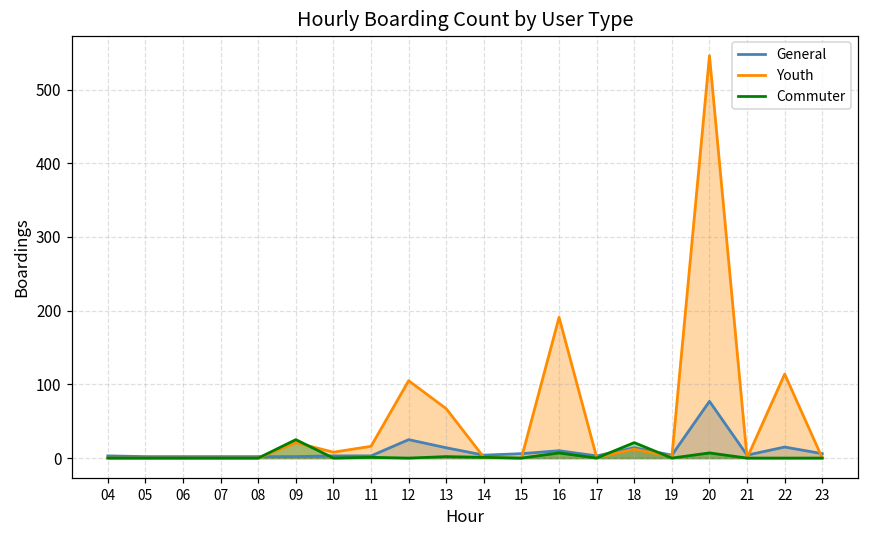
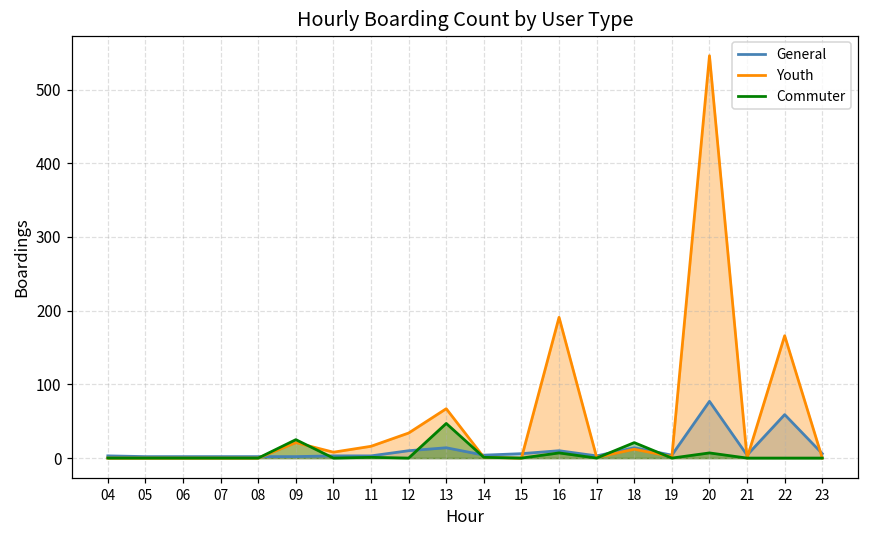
General, 12: 30 -> 10
Youth, 12: 110 -> 30
Commuter, 13: 0 -> 50
General, 22: 20 -> 60
Youth, 22: 110 -> 170
